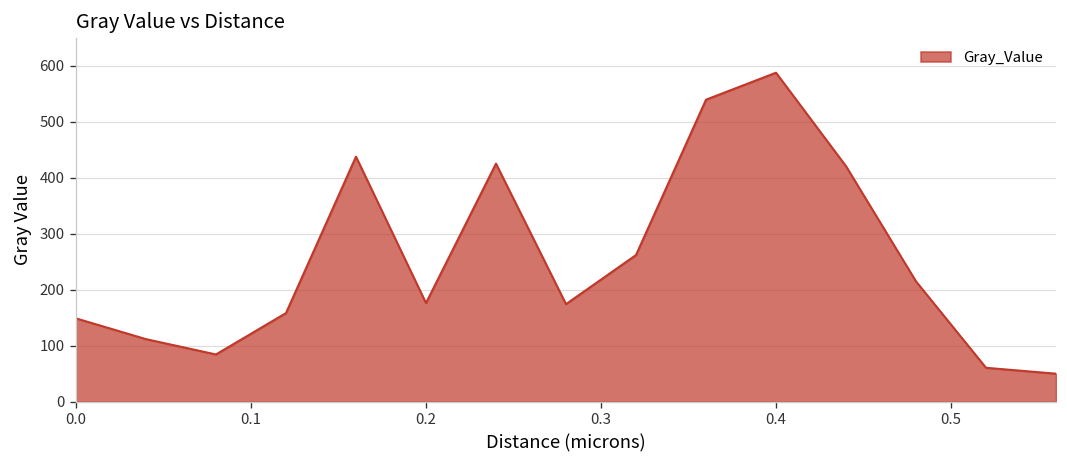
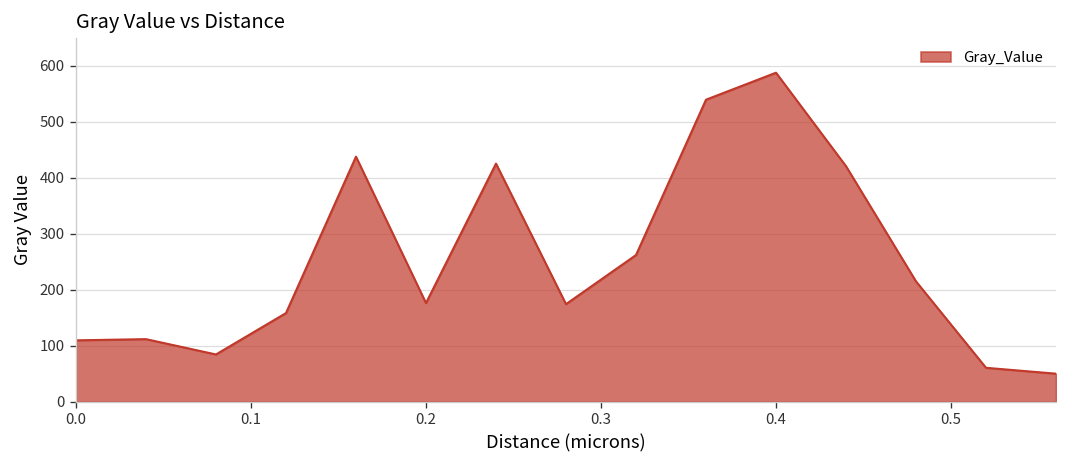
0.0: 150 -> 110
